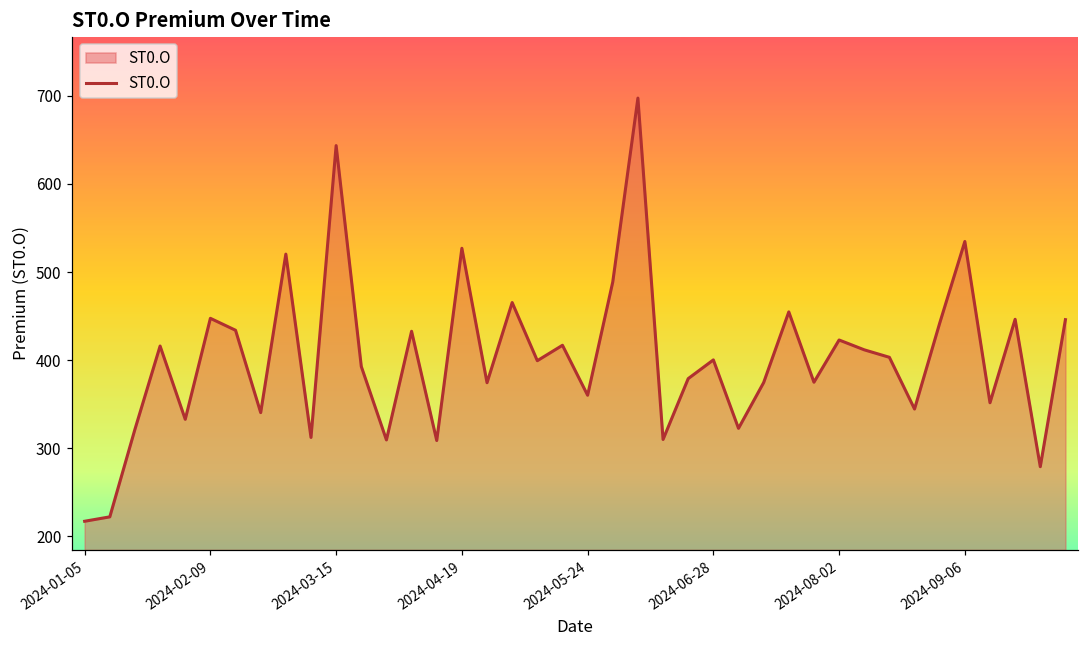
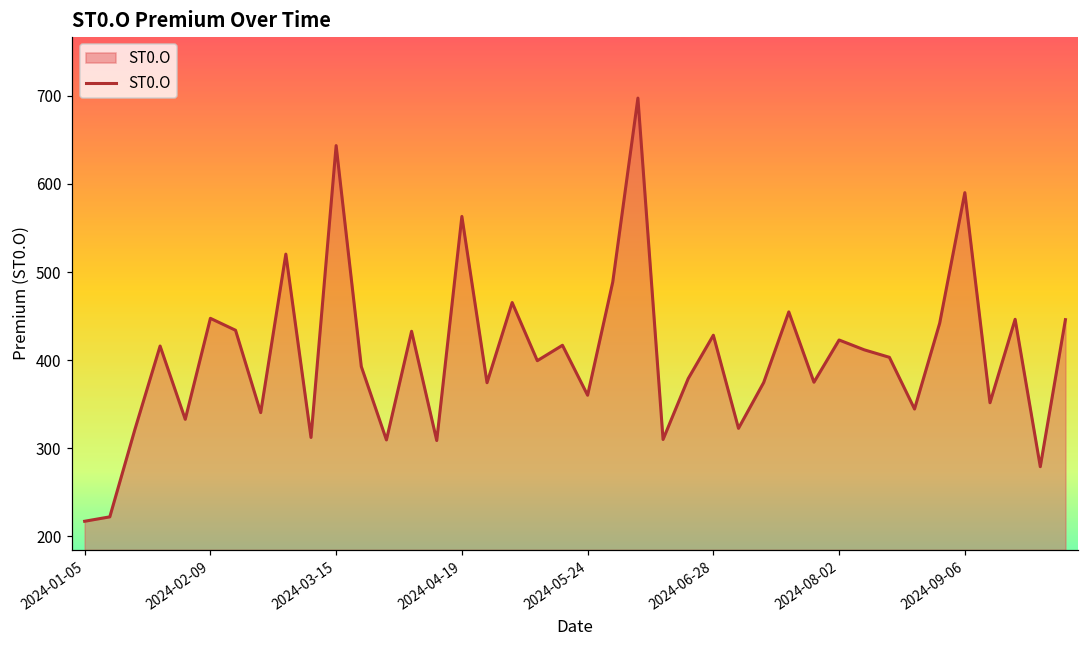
2024-04-19: 530 -> 560
2024-06-28: 400 -> 430
2024-09-06: 530 -> 590
